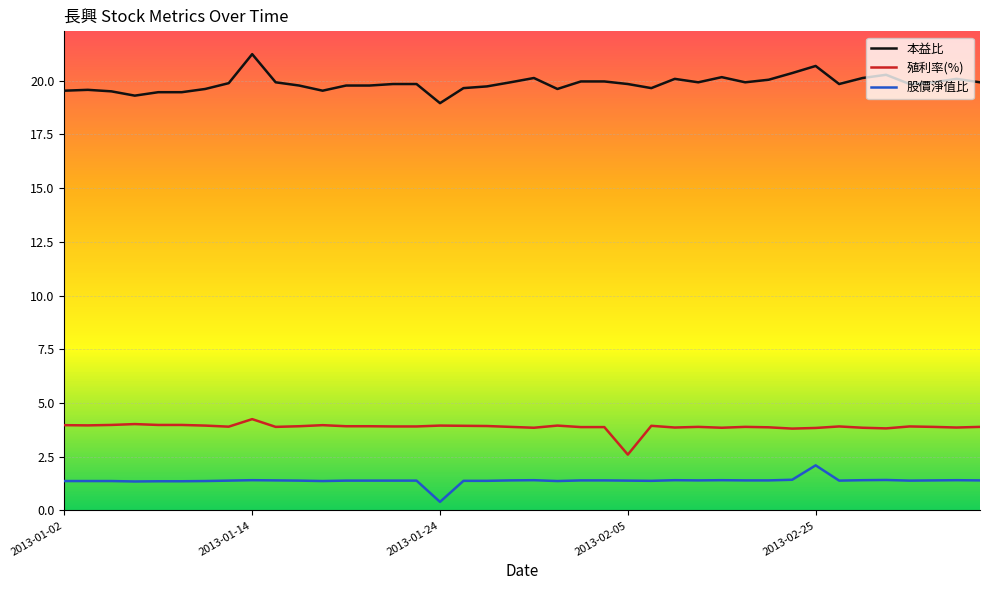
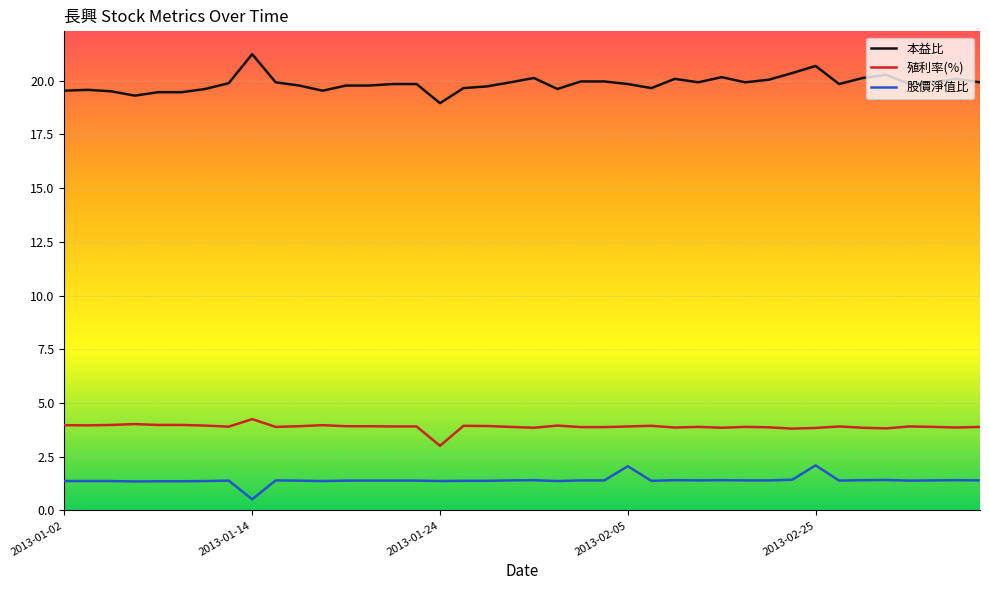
股價淨值比, 2013-01-14: 1.4 -> 0.5
殖利率(%), 2013-01-24: 4.0 -> 3.0
股價淨值比, 2013-01-24: 0.4 -> 1.4
殖利率(%), 2013-02-05: 2.6 -> 3.9
股價淨值比, 2013-02-05: 1.4 -> 2.1
